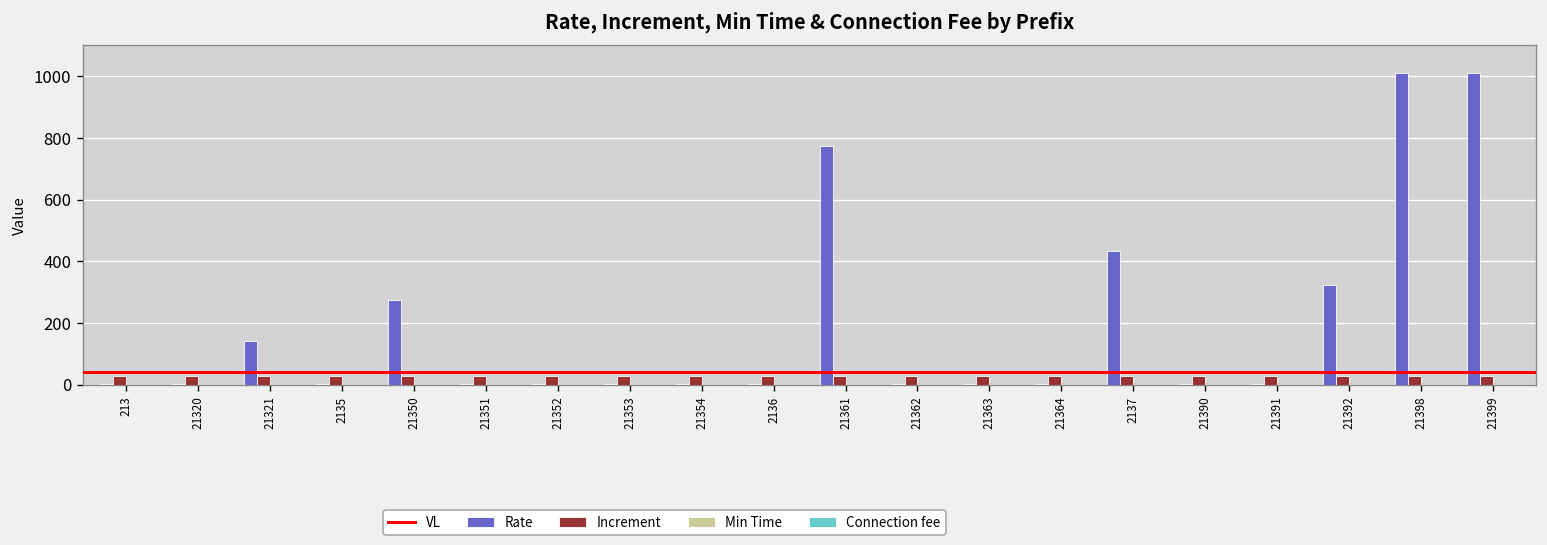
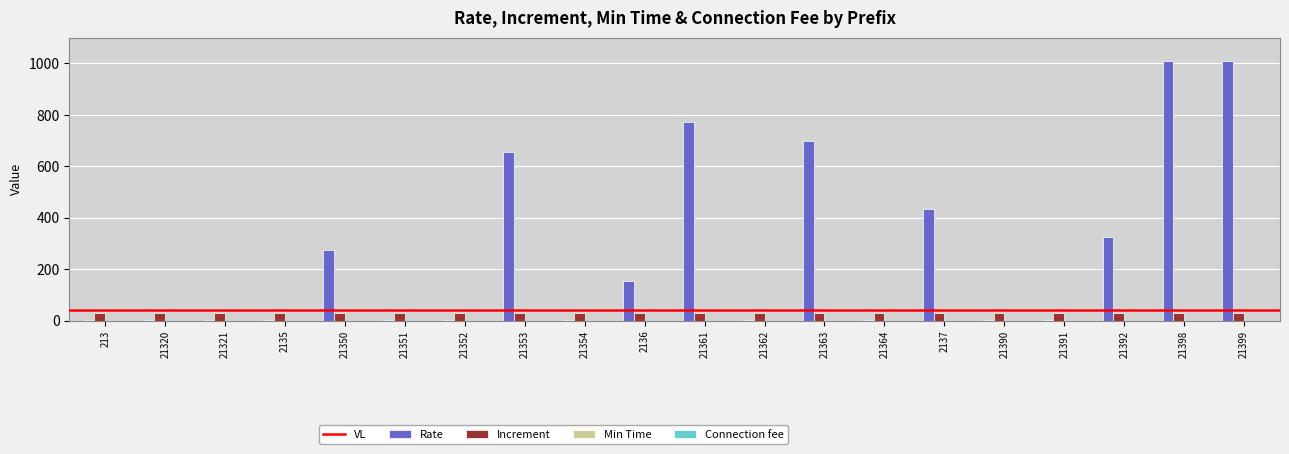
Rate, 21321: 140 -> 0
Rate, 21353: 0 -> 660
Rate, 2136: 0 -> 150
Rate, 21363: 0 -> 700
